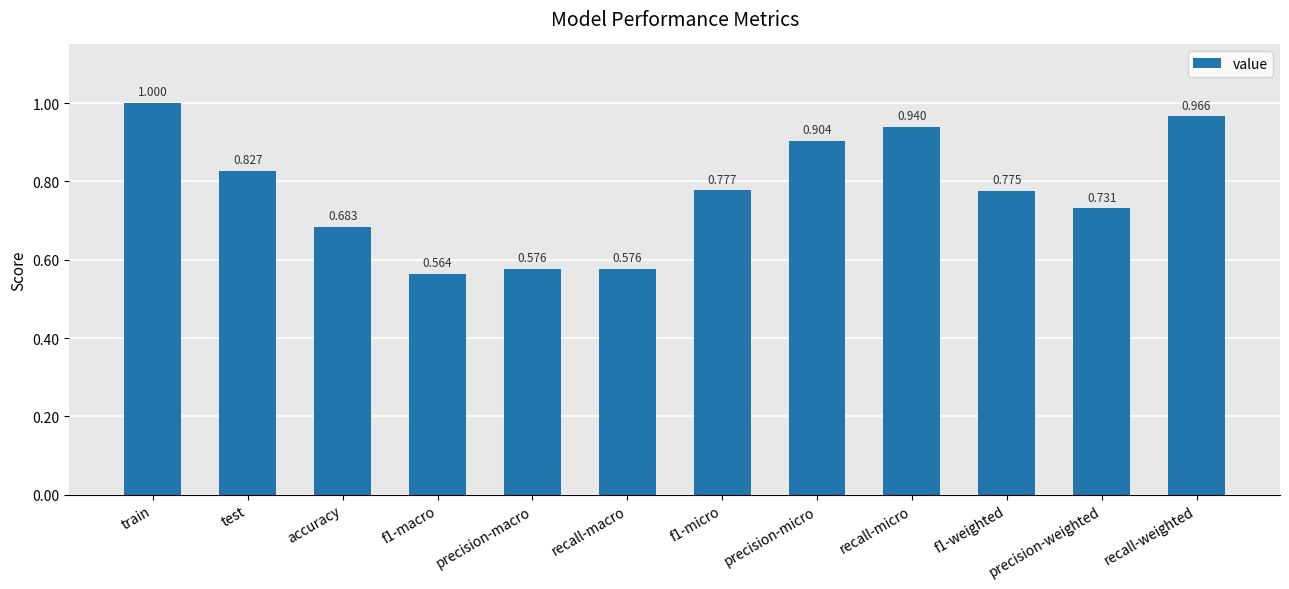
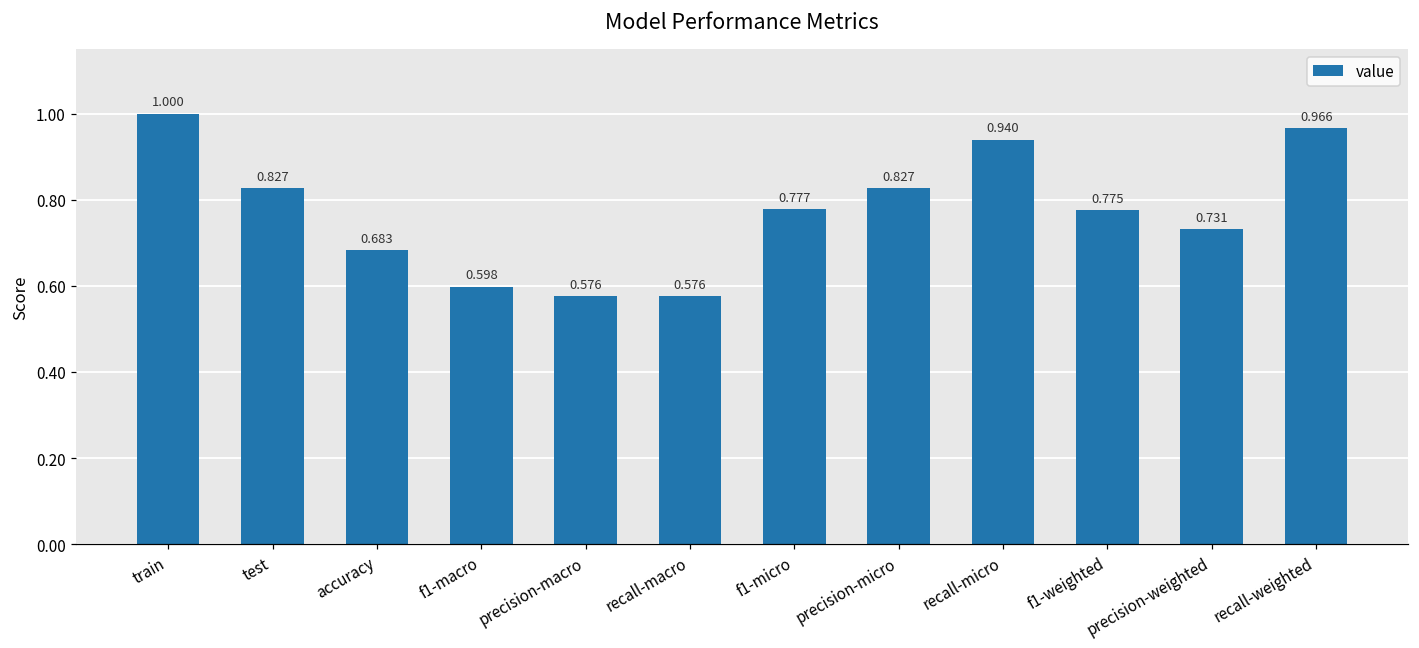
f1-macro: 0.564 -> 0.598
precision-micro: 0.904 -> 0.827
